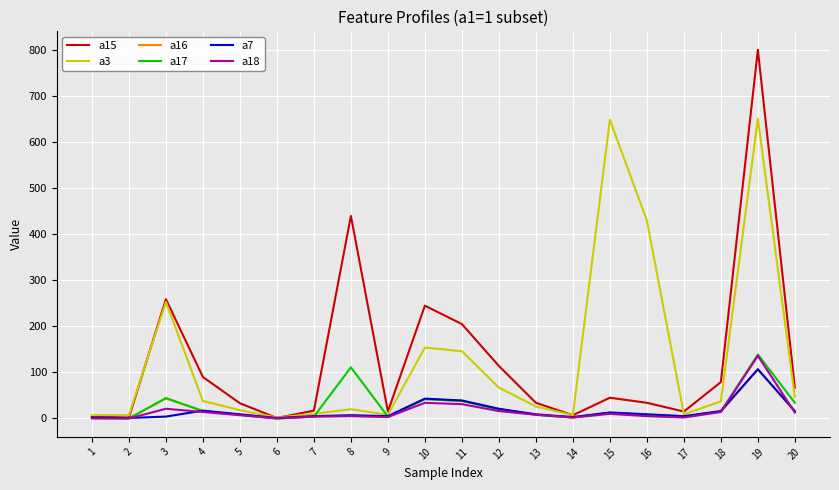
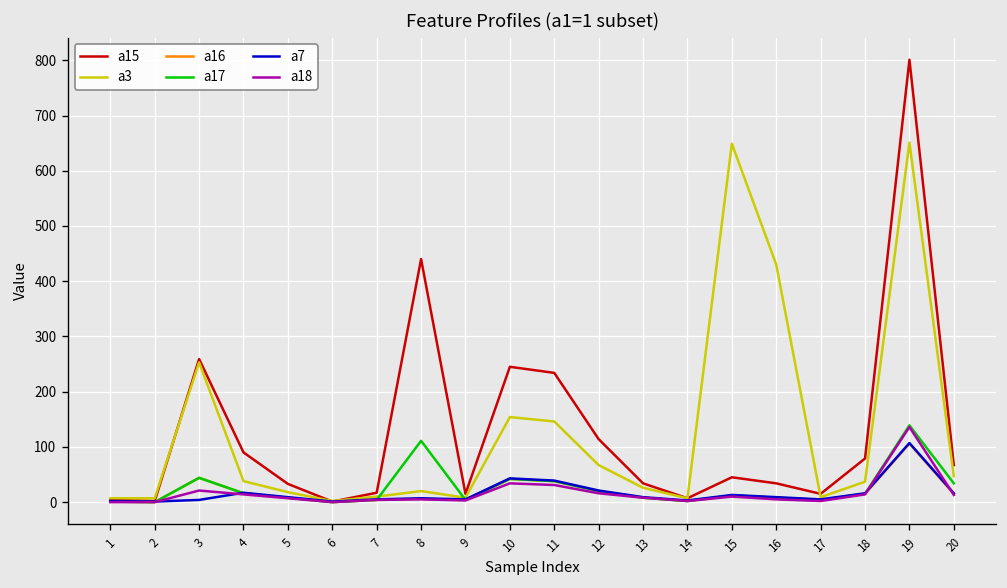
a15, 11: 210 -> 230
